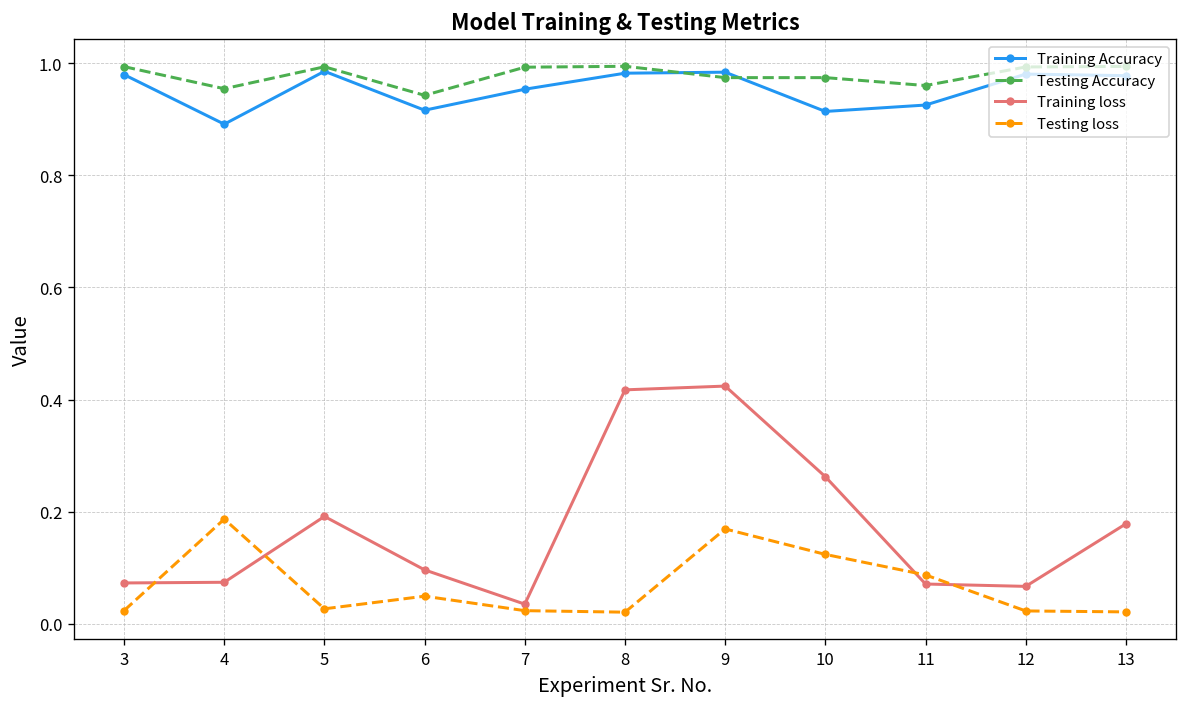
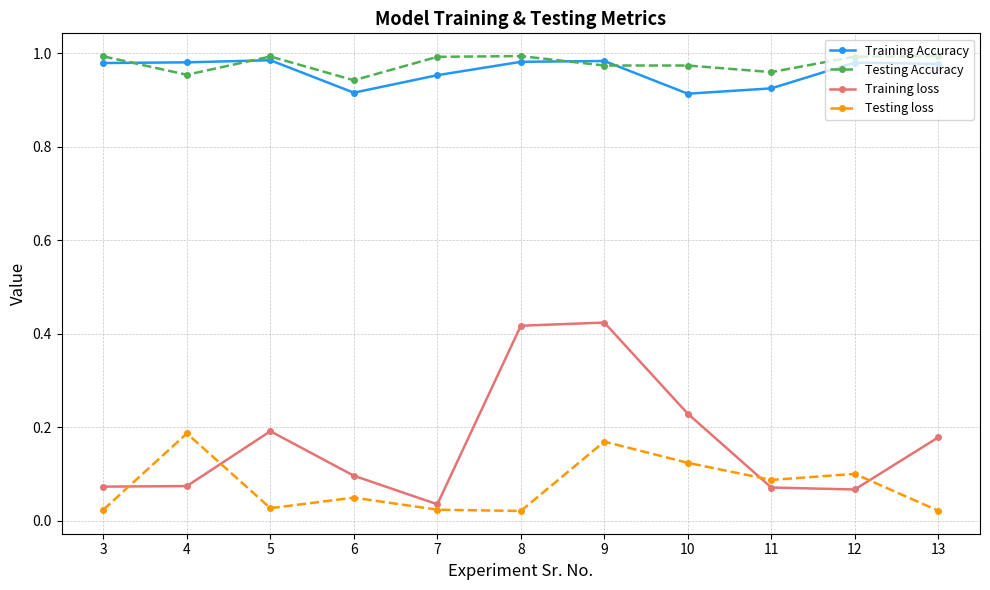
Training Accuracy, 4: 0.89 -> 0.98
Training loss, 10: 0.26 -> 0.23
Testing loss, 12: 0.02 -> 0.10
